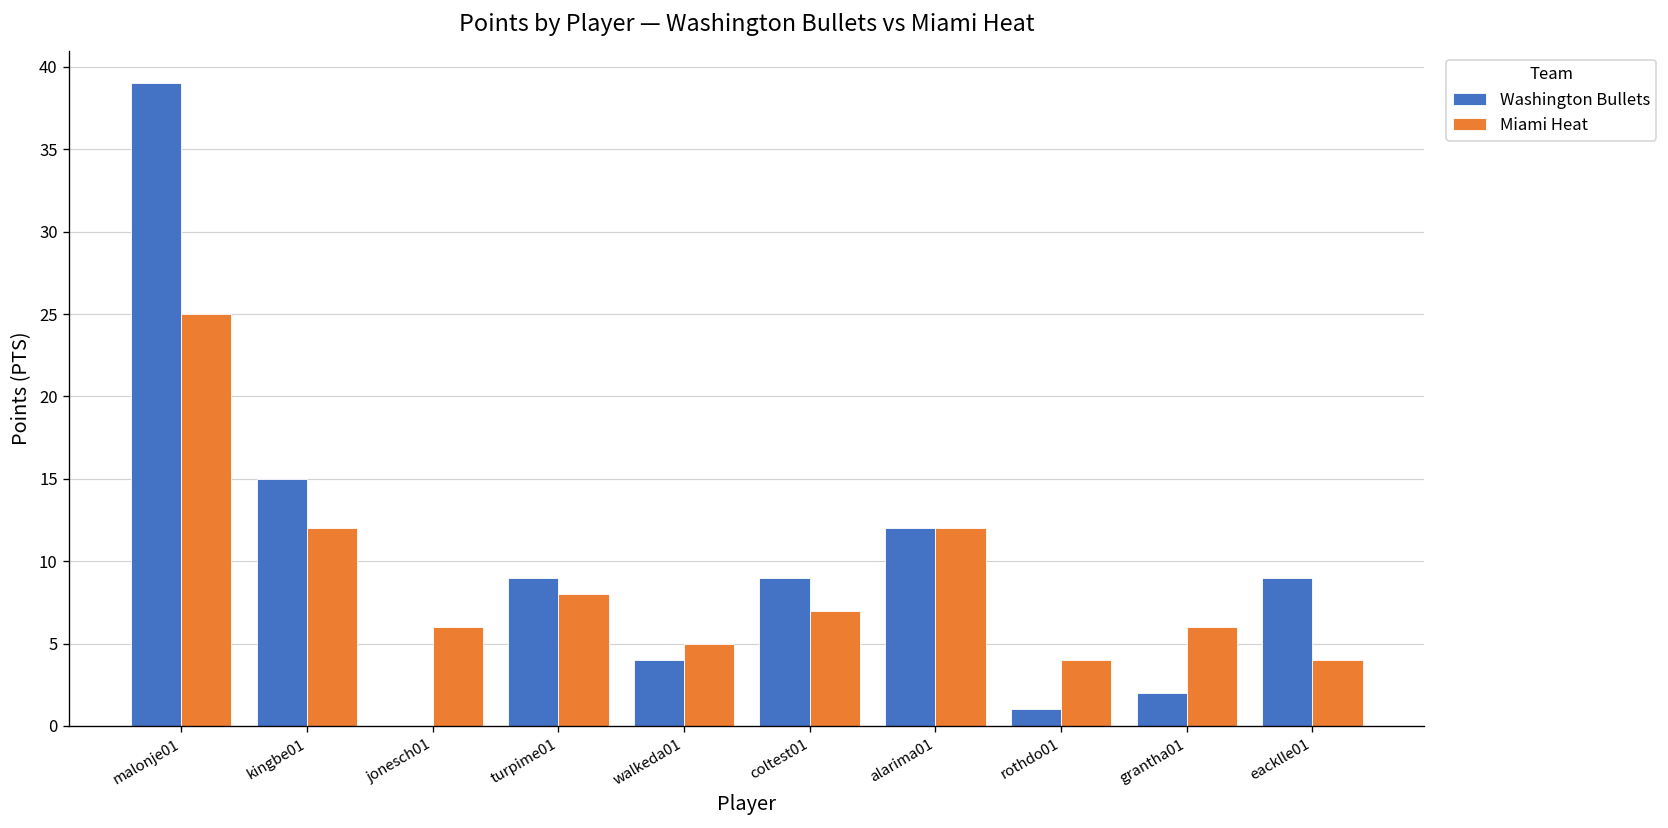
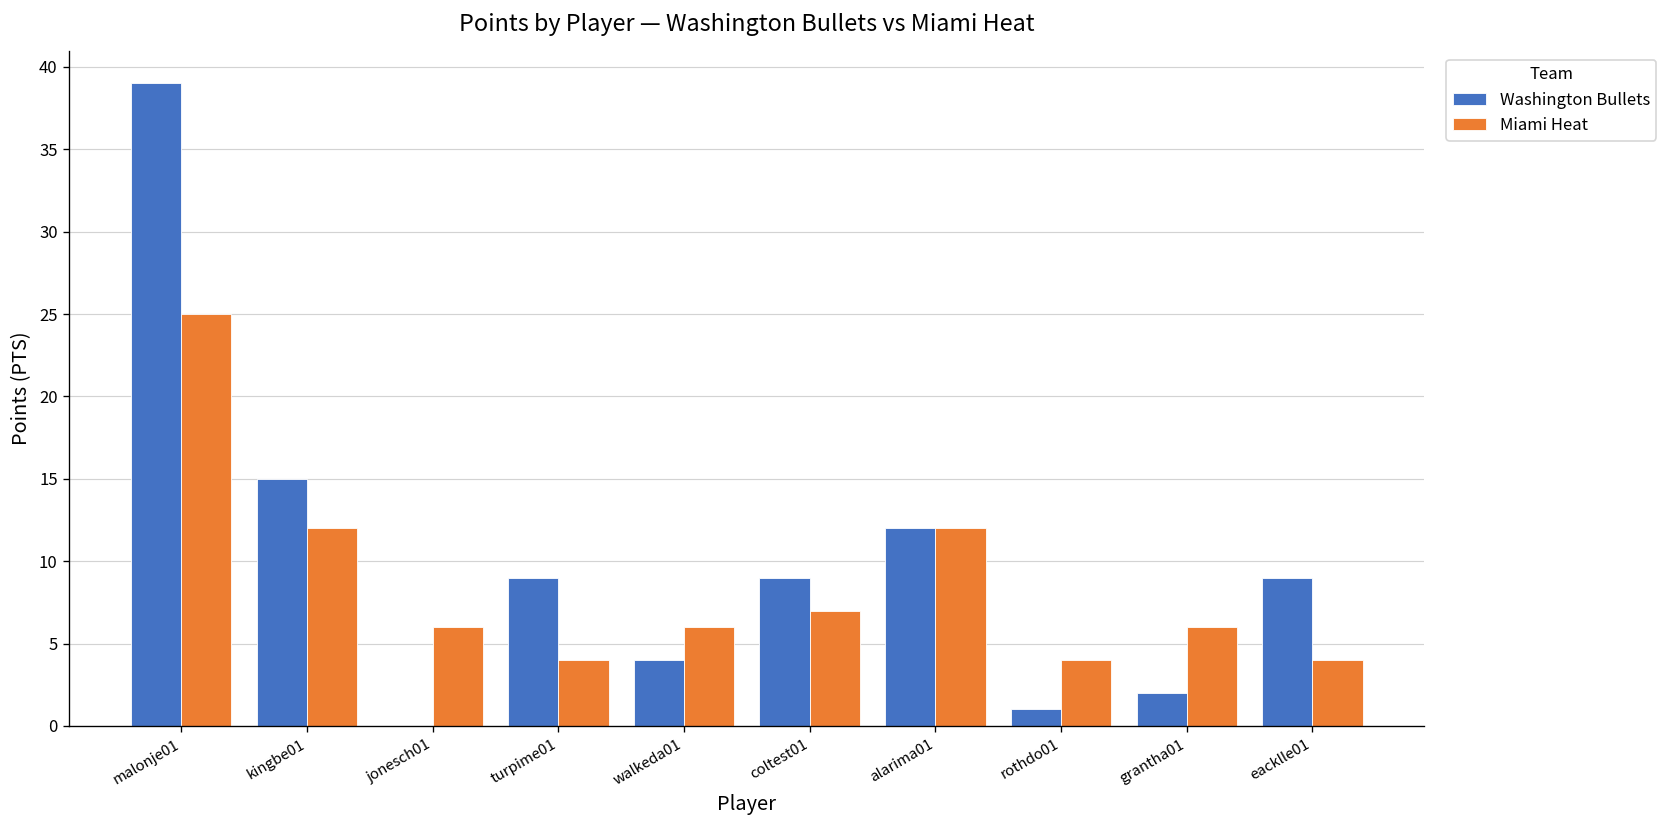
Miami Heat, turpime01: 8 -> 4
Miami Heat, walkeda01: 5 -> 6
